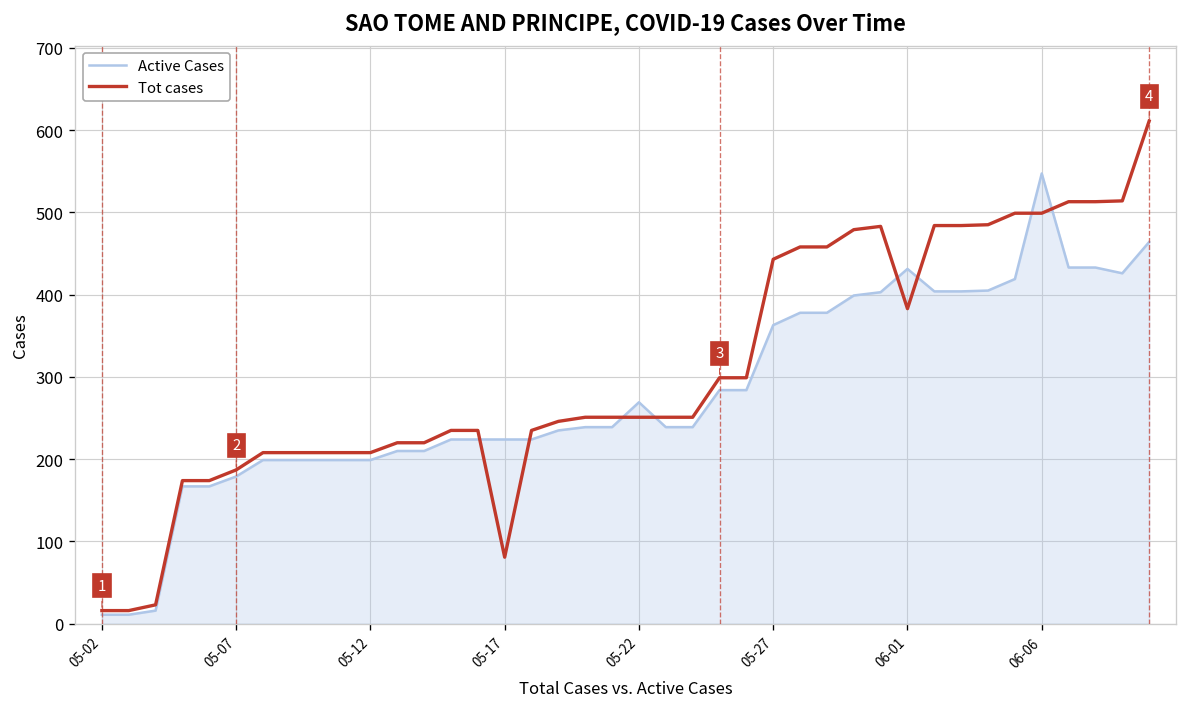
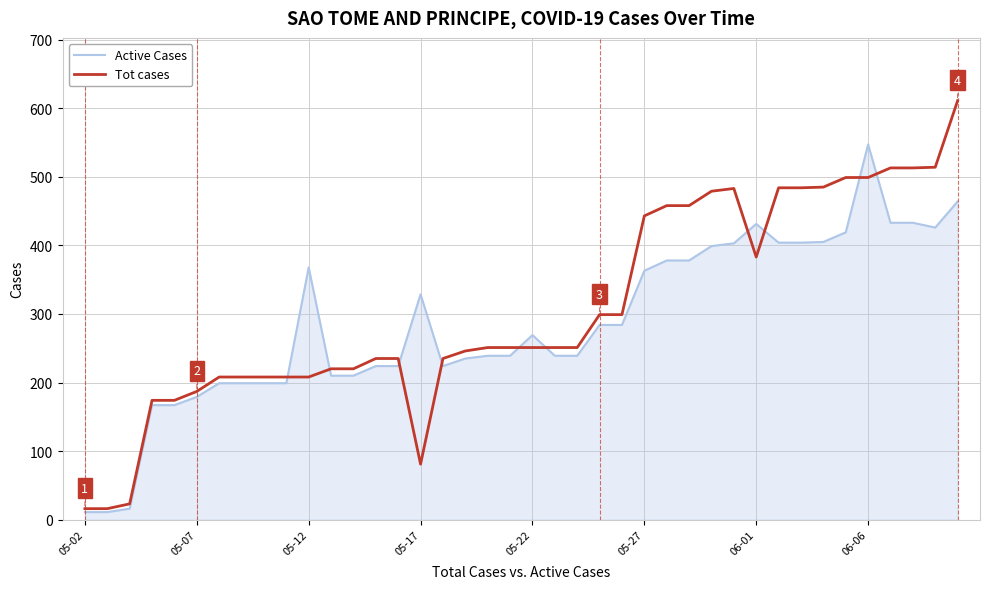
Active Cases, 05-12: 200 -> 370
Active Cases, 05-17: 220 -> 330
